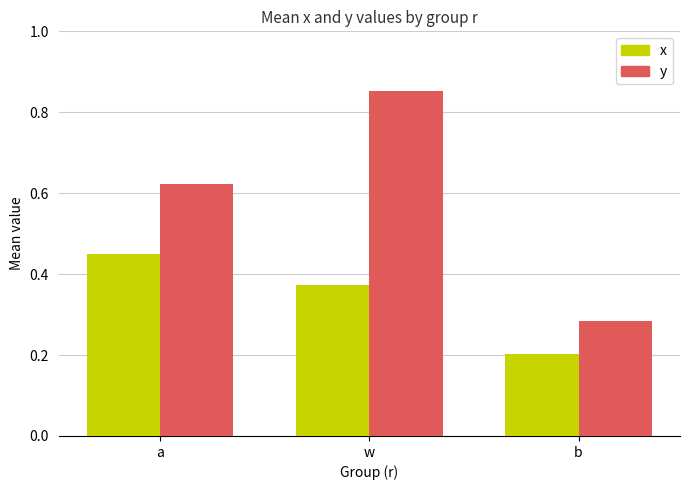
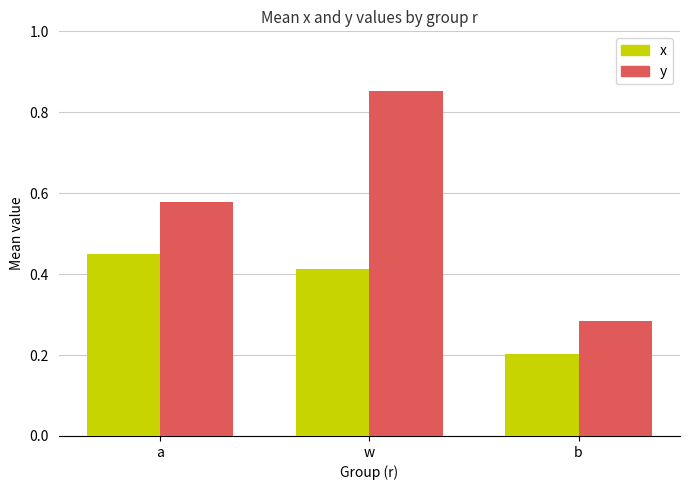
y, a: 0.62 -> 0.58
x, w: 0.37 -> 0.41
